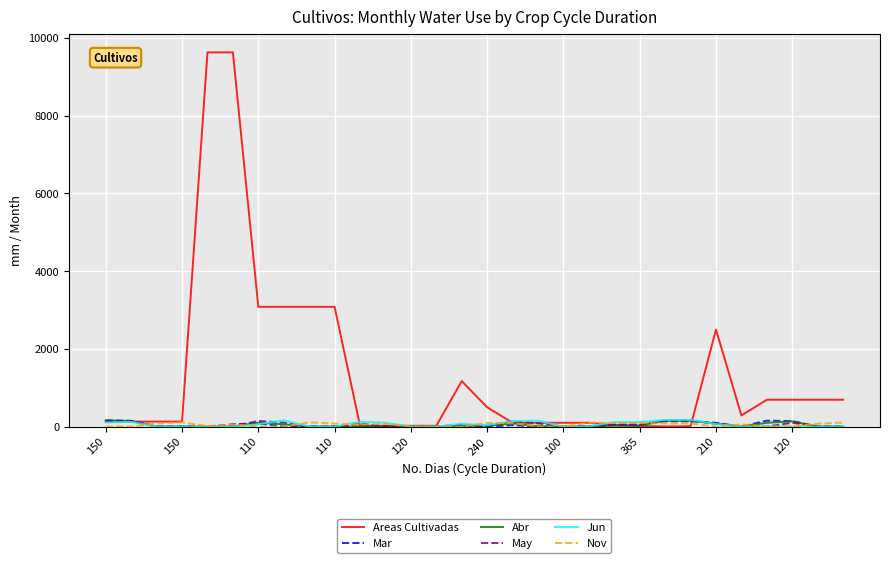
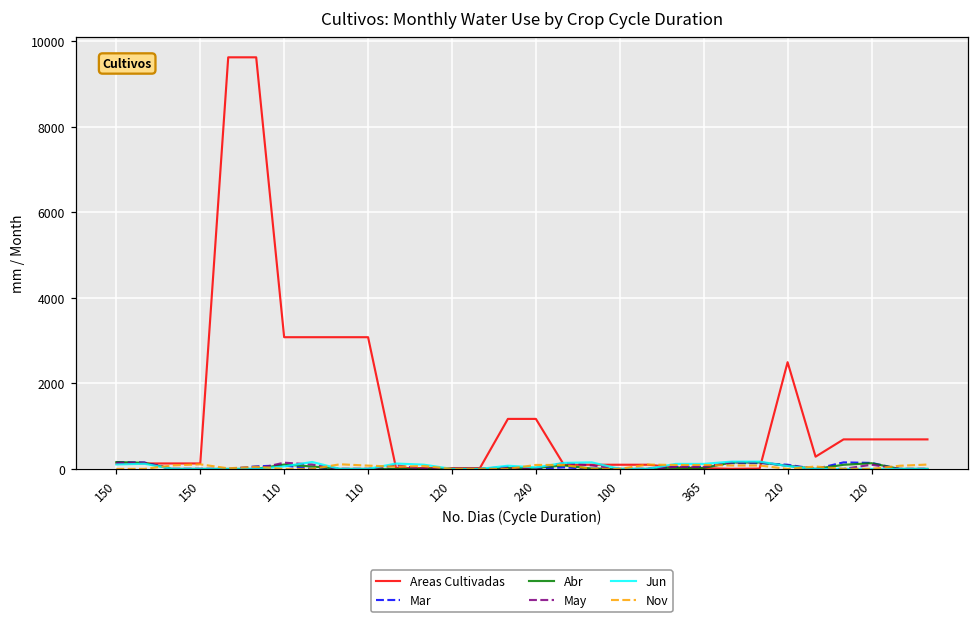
Areas Cultivadas, 240: 500 -> 1200
